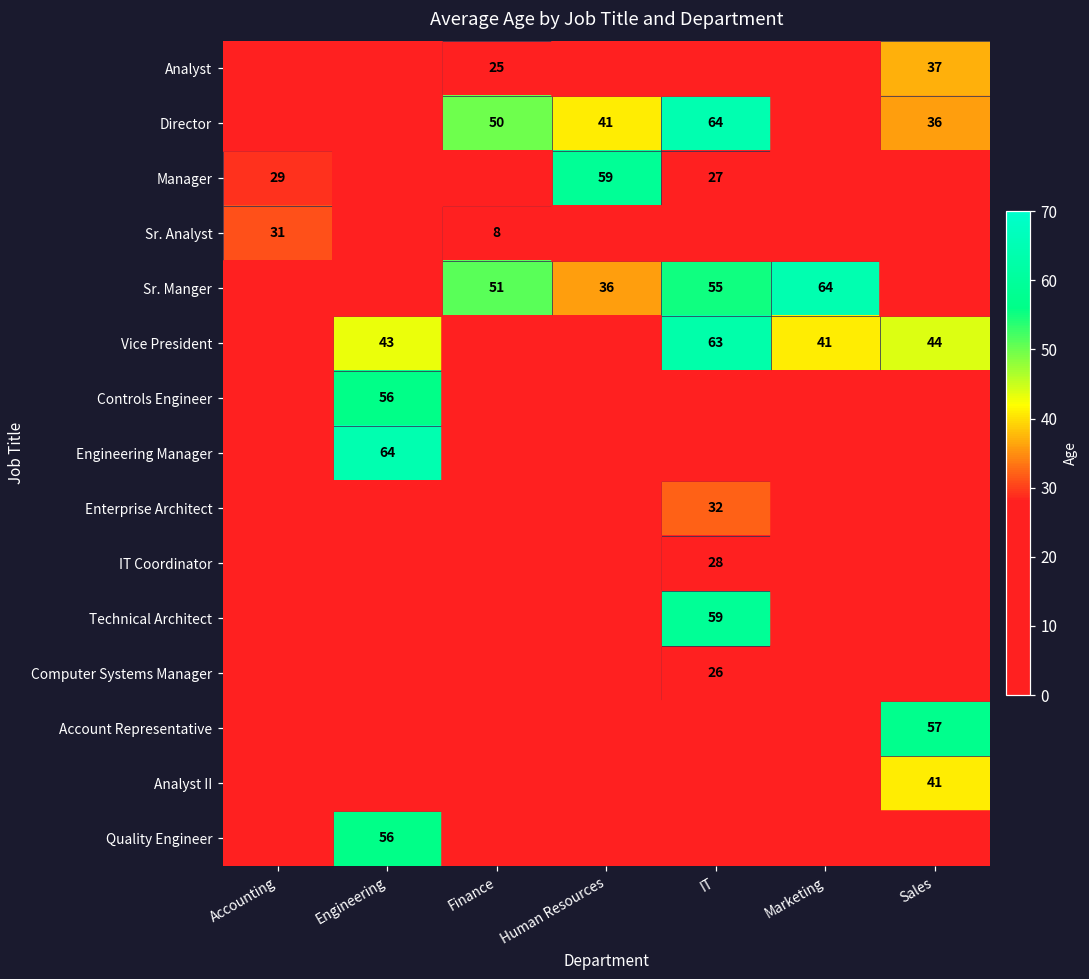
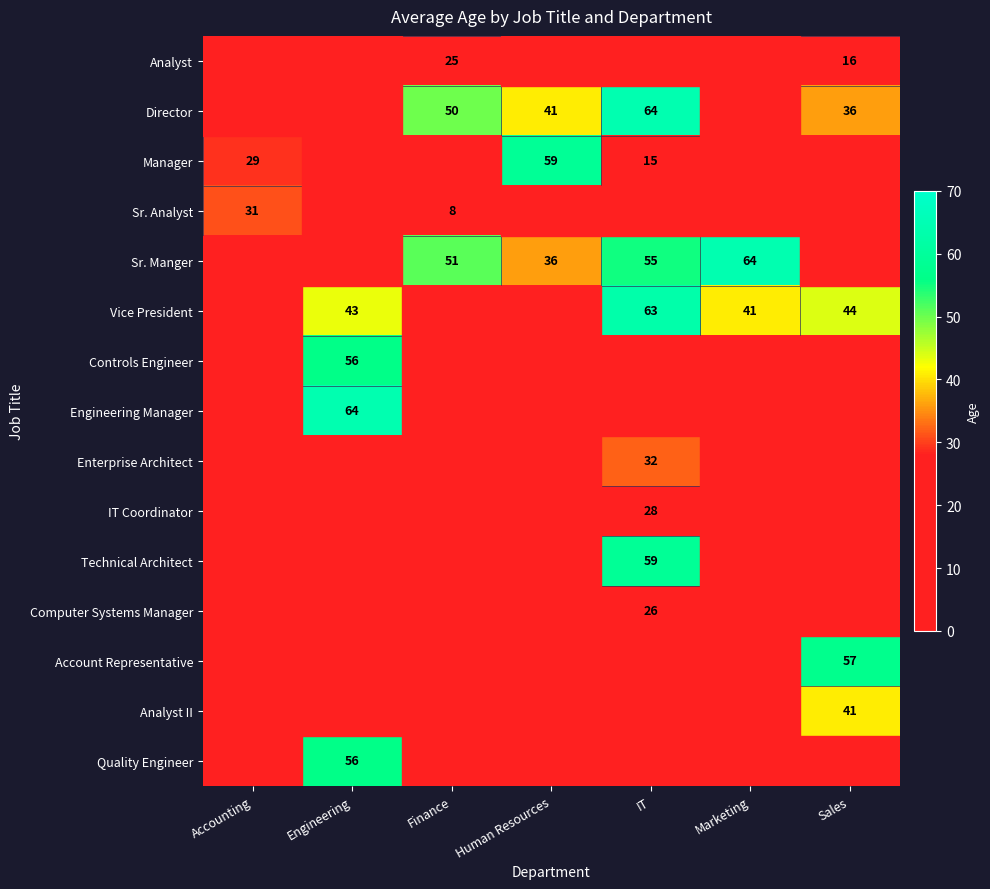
Analyst, Sales: 37 -> 16
Manager, IT: 27 -> 15
